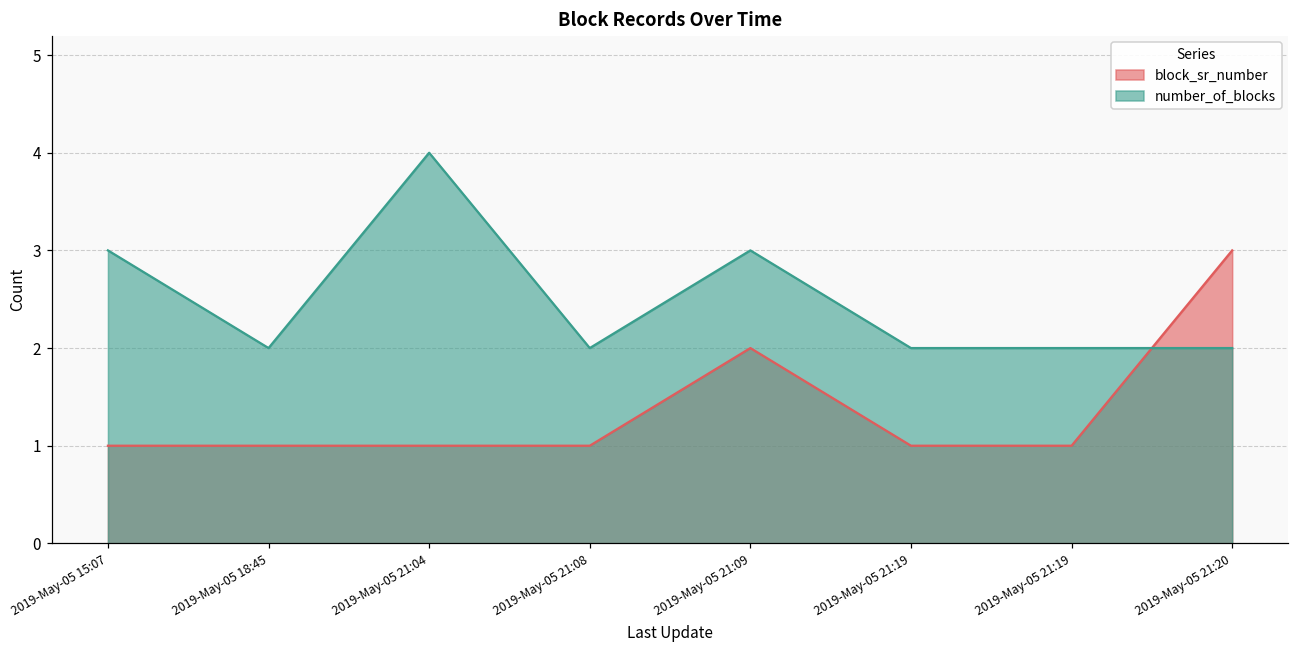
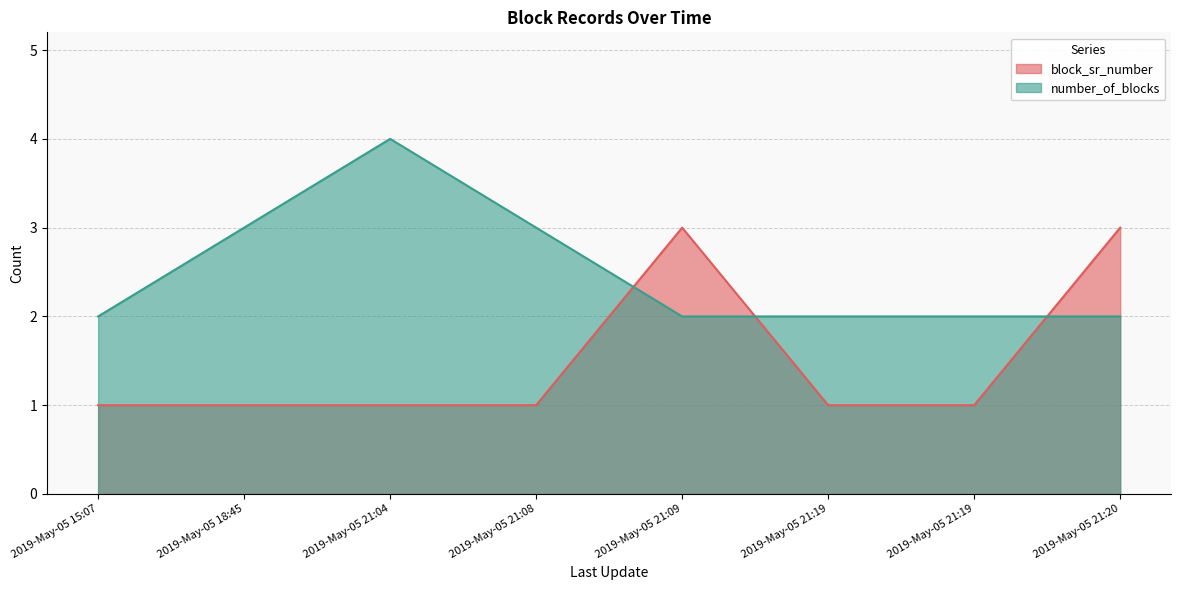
number_of_blocks, 2019-May-05 15:07: 3 -> 2
number_of_blocks, 2019-May-05 18:45: 2 -> 3
number_of_blocks, 2019-May-05 21:08: 2 -> 3
block_sr_number, 2019-May-05 21:09: 2 -> 3
number_of_blocks, 2019-May-05 21:09: 3 -> 2
